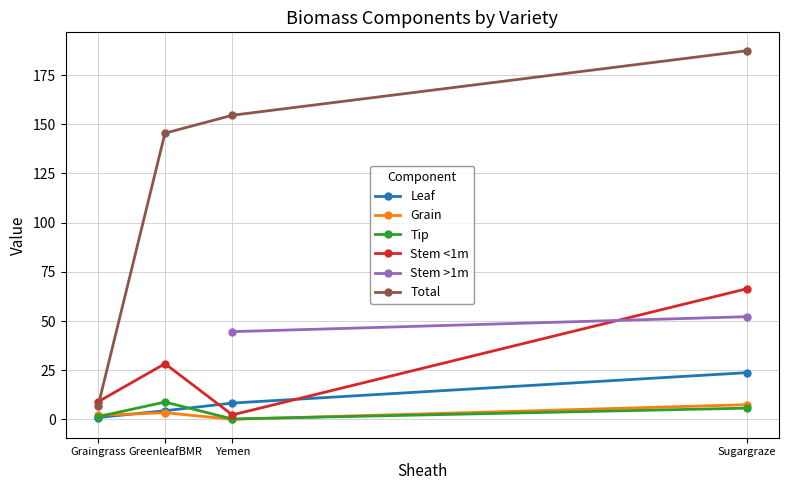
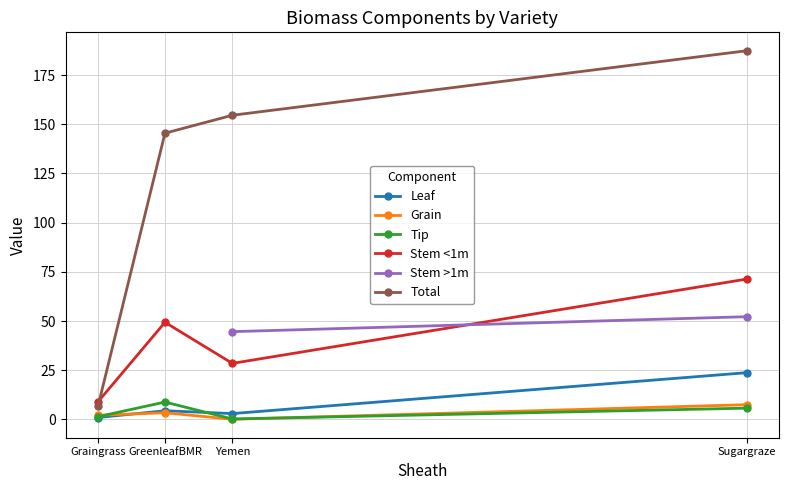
Stem <1m, GreenleafBMR: 28 -> 49
Leaf, Yemen: 8 -> 3
Stem <1m, Yemen: 2 -> 28
Stem <1m, Sugargraze: 66 -> 71
